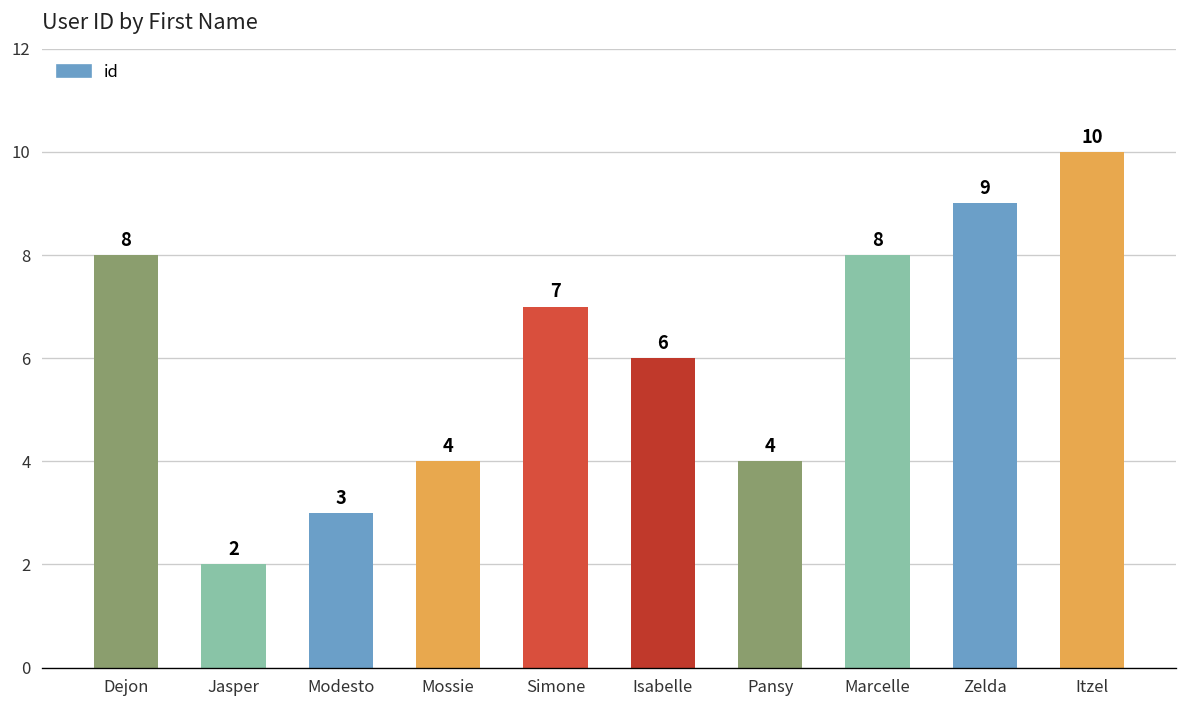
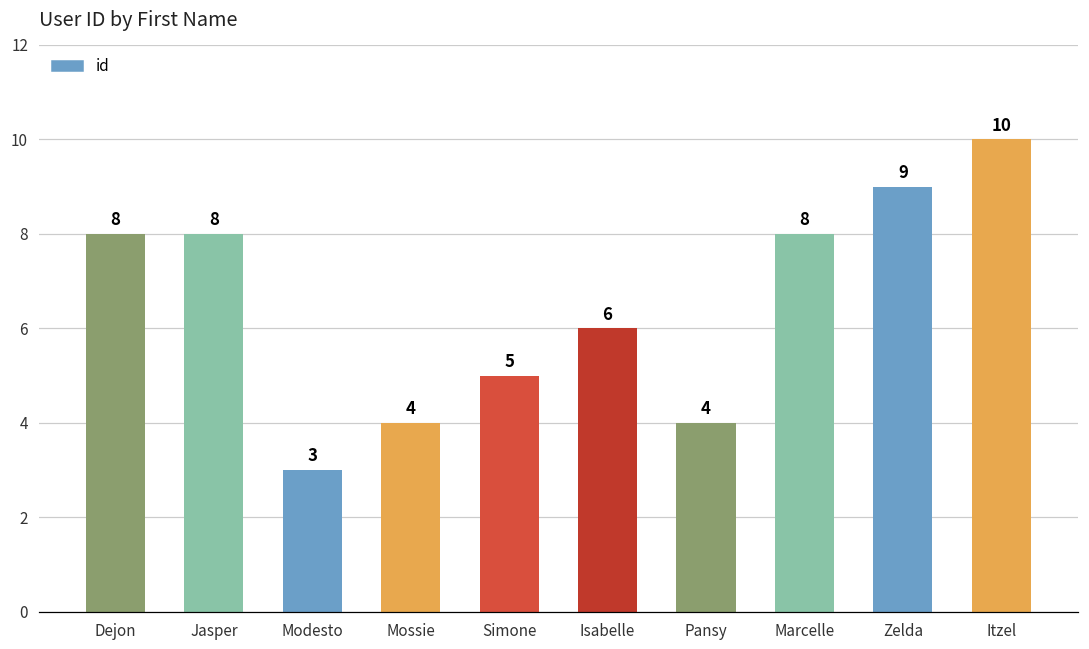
Jasper: 2 -> 8
Simone: 7 -> 5
